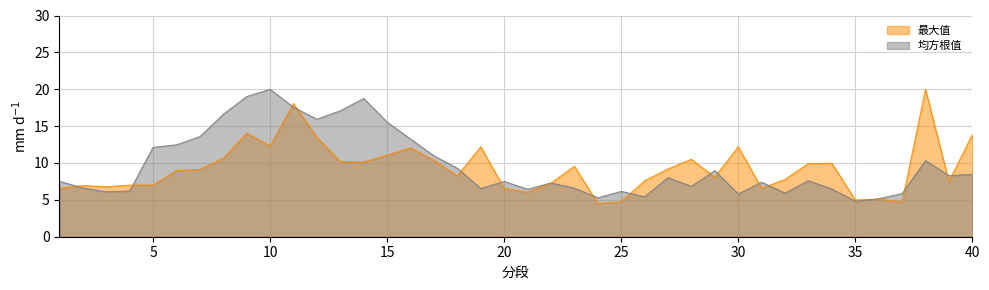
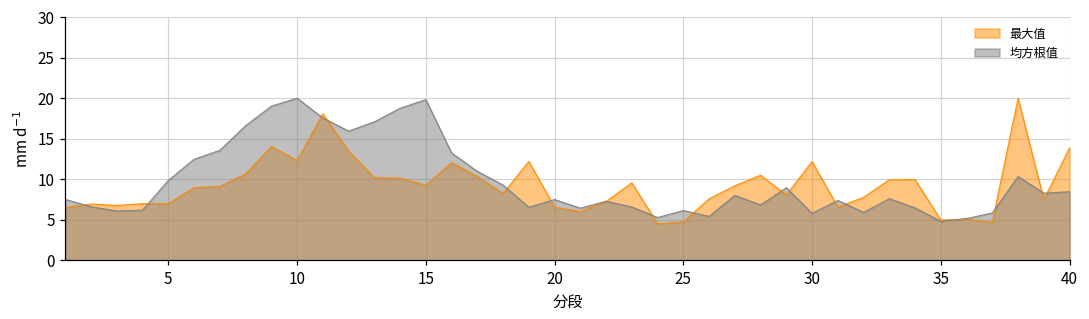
均方根值, 5: 12 -> 10
最大值, 15: 11 -> 9
均方根值, 15: 16 -> 20
